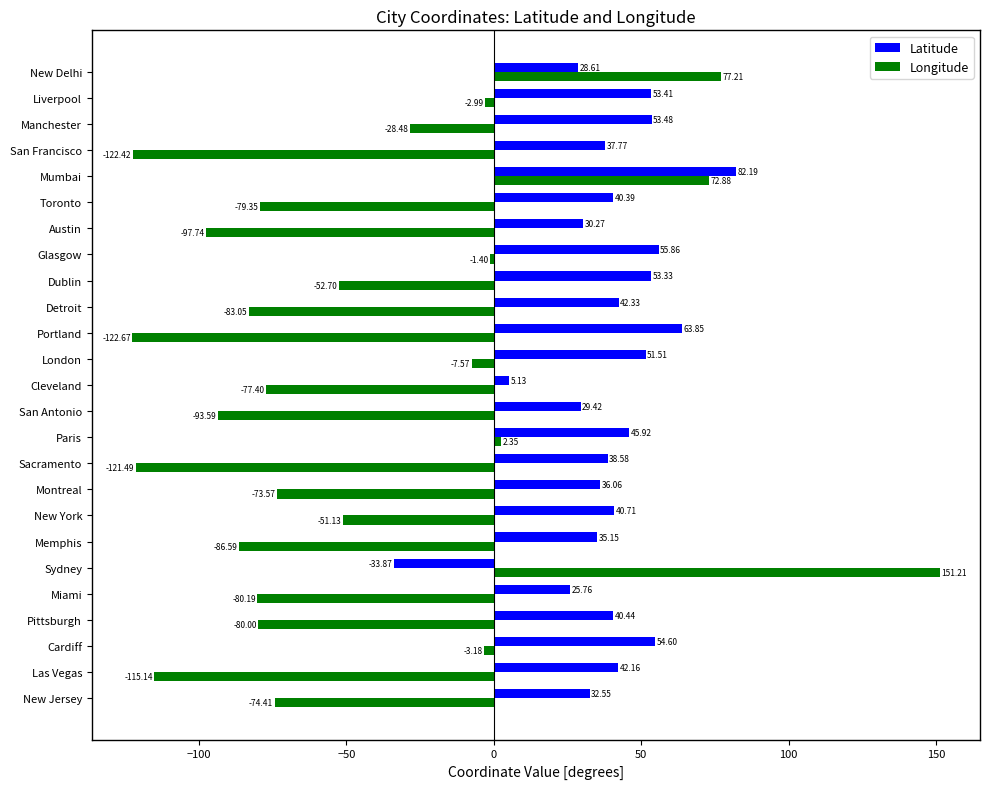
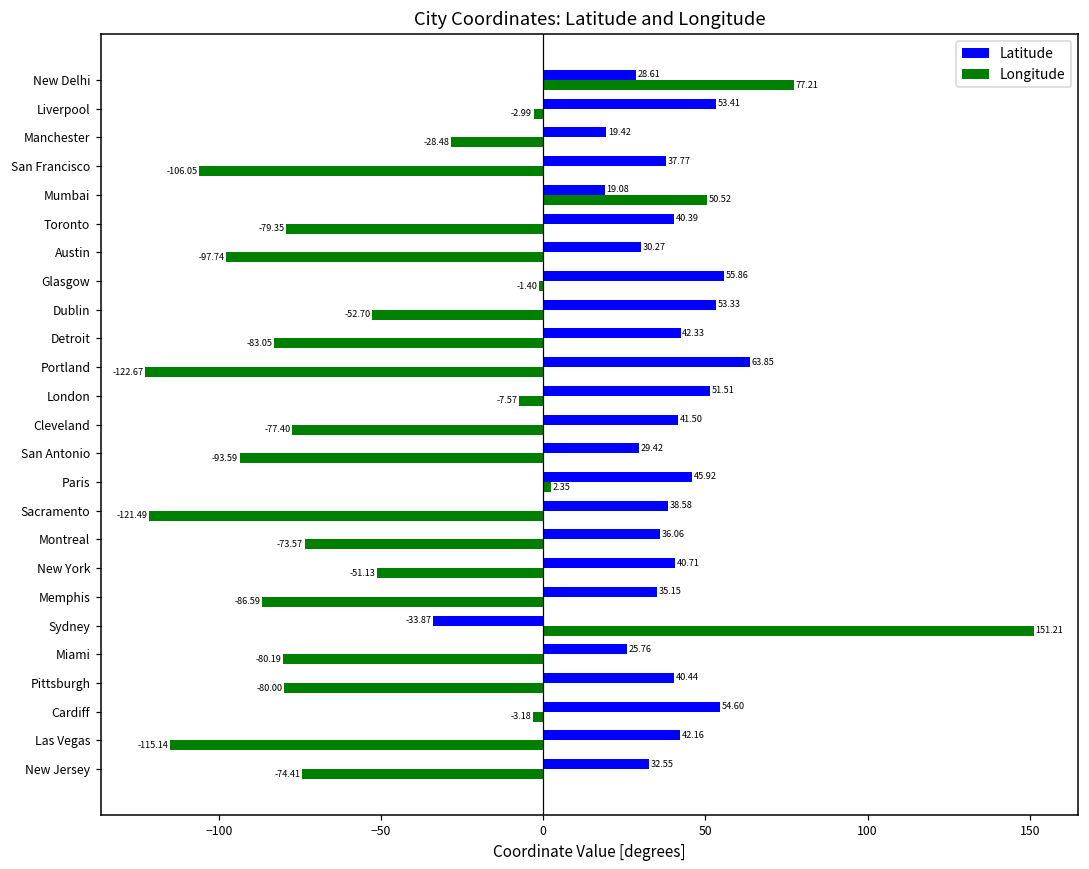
Latitude, Manchester: 53.48 -> 19.42
Longitude, San Francisco: -122.42 -> -106.05
Latitude, Mumbai: 82.19 -> 19.08
Longitude, Mumbai: 72.88 -> 50.52
Latitude, Cleveland: 5.13 -> 41.50
